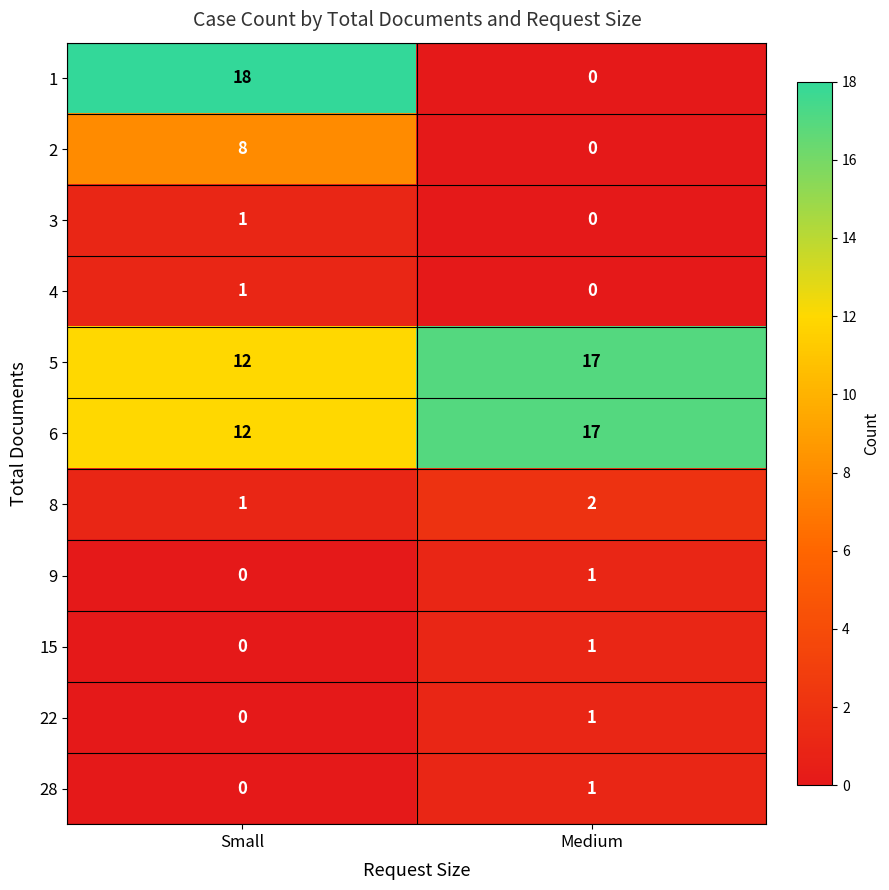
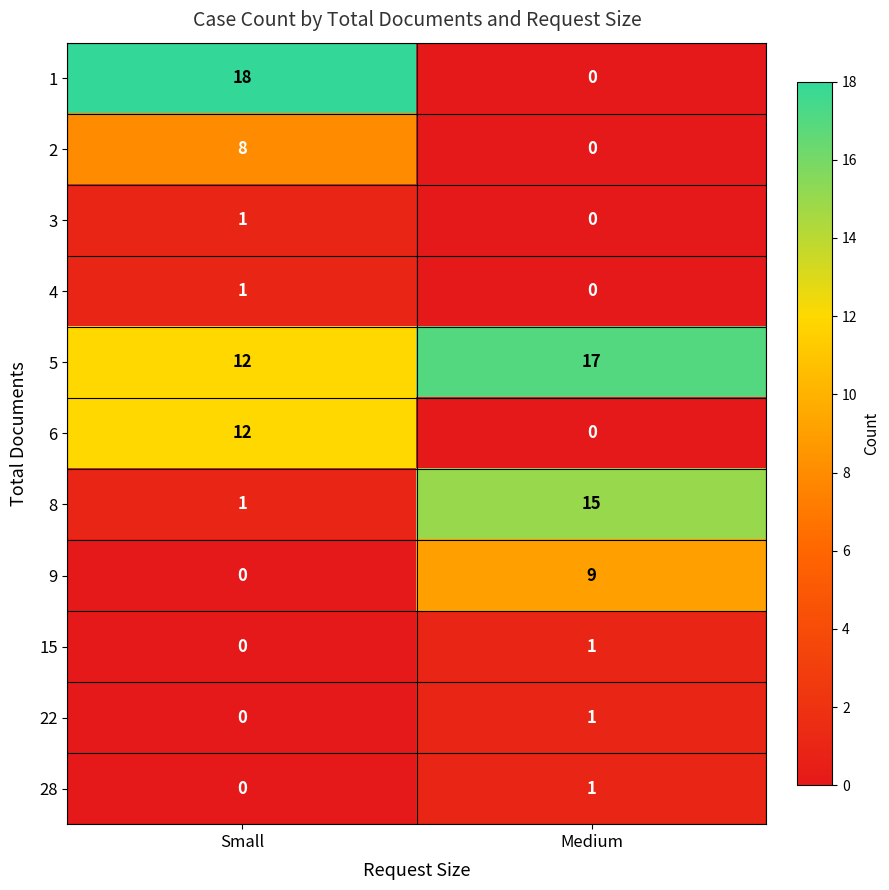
6, Medium: 17 -> 0
8, Medium: 2 -> 15
9, Medium: 1 -> 9
